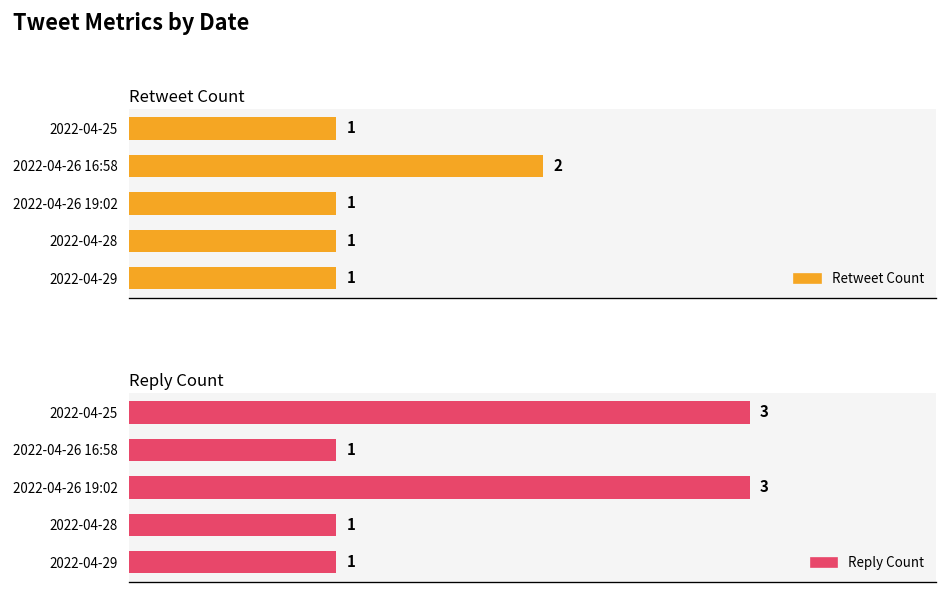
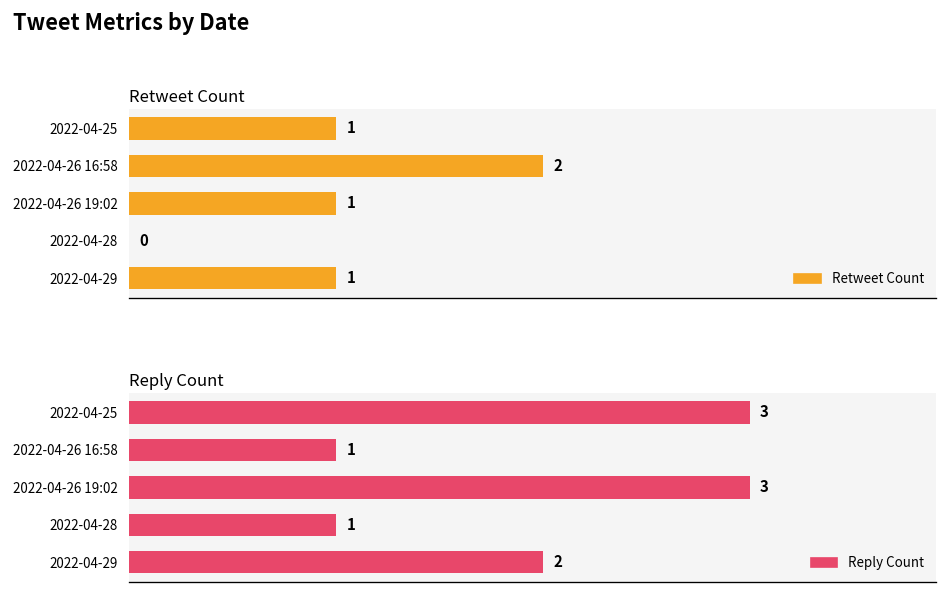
Retweet Count, 2022-04-28: 1 -> 0
Reply Count, 2022-04-29: 1 -> 2
